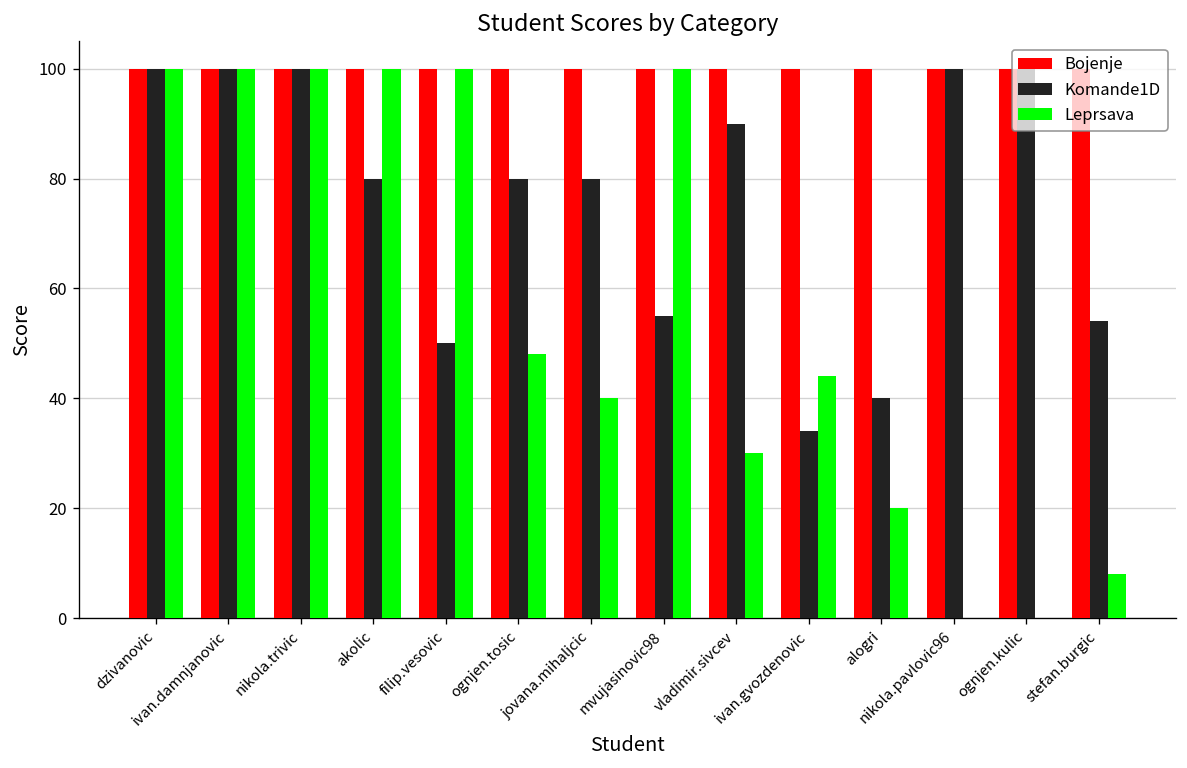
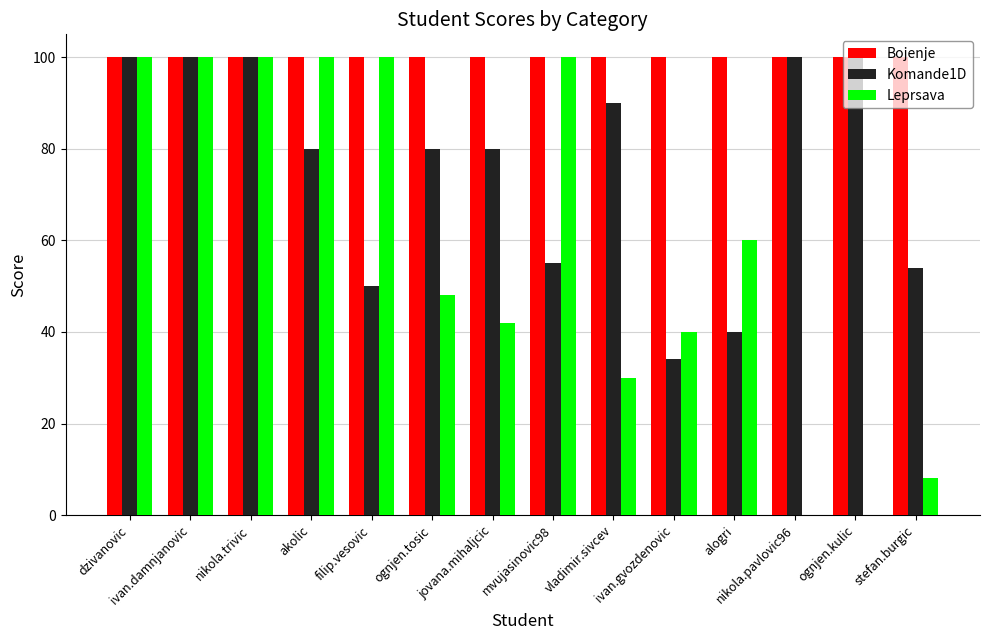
Leprsava, jovana.mihaljcic: 40 -> 42
Leprsava, ivan.gvozdenovic: 44 -> 40
Leprsava, alogri: 20 -> 60
